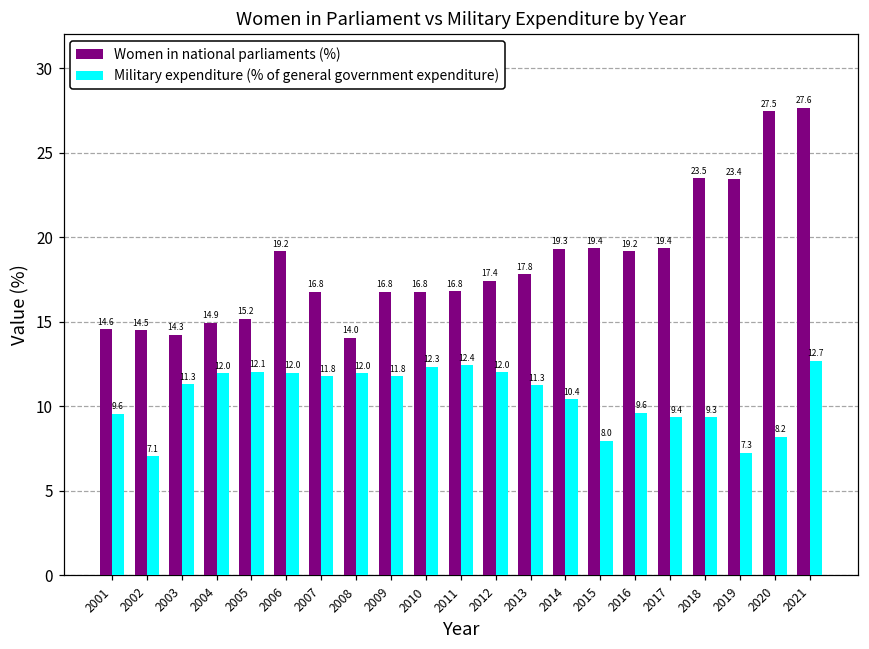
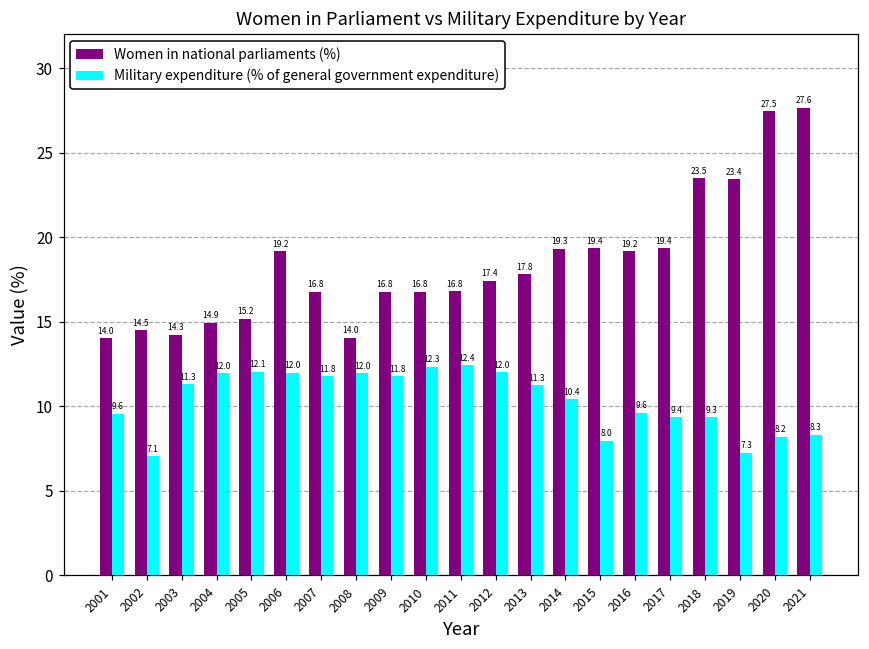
Women in national parliaments (%), 2001: 14.6 -> 14.0
Military expenditure (% of general government expenditure), 2021: 12.7 -> 8.3
